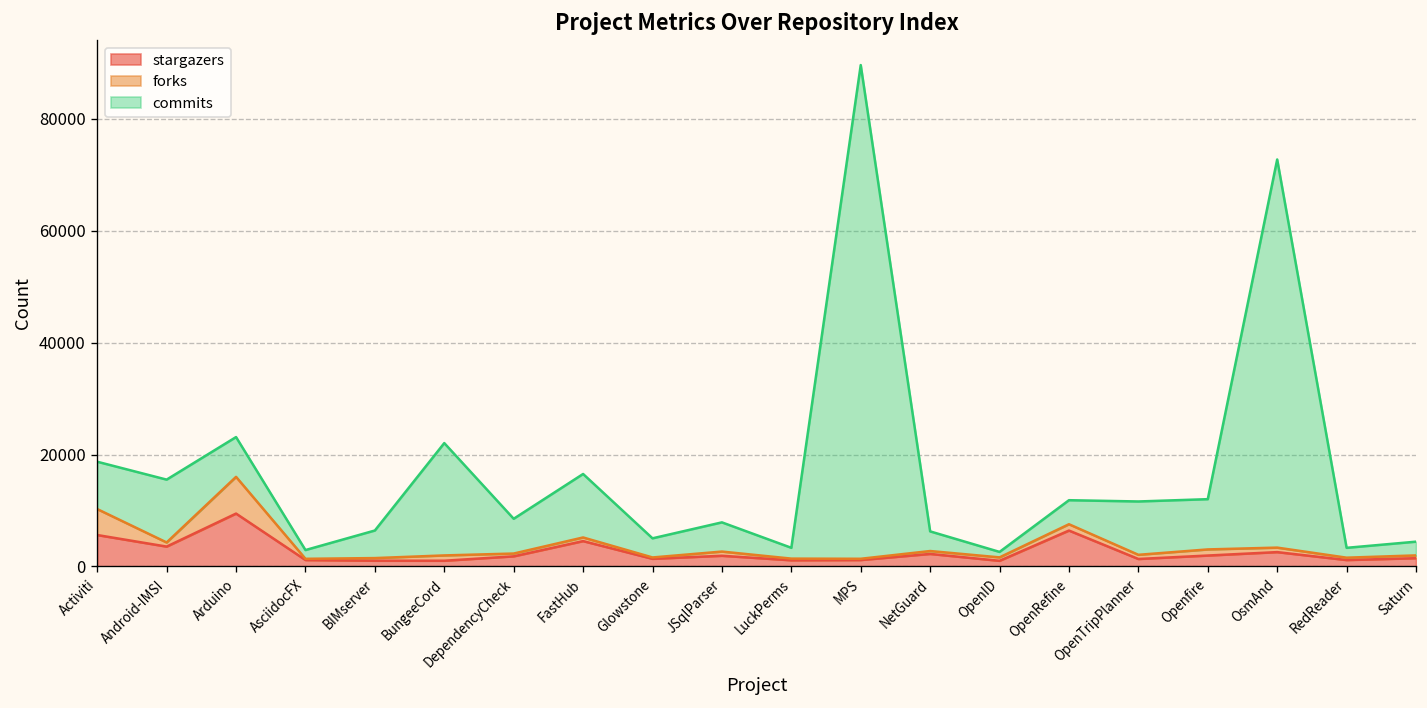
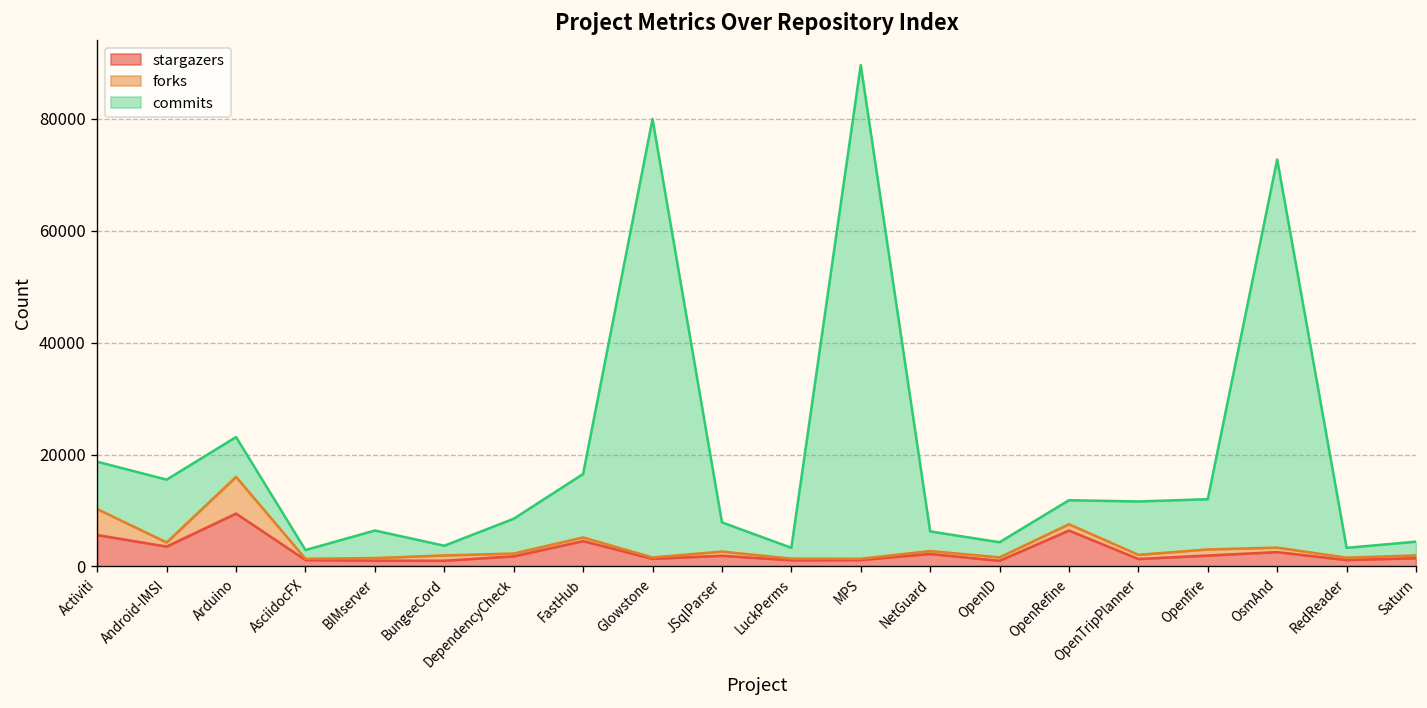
commits, BungeeCord: 20000 -> 2000
commits, Glowstone: 3000 -> 78000
commits, OpenID: 1000 -> 3000
